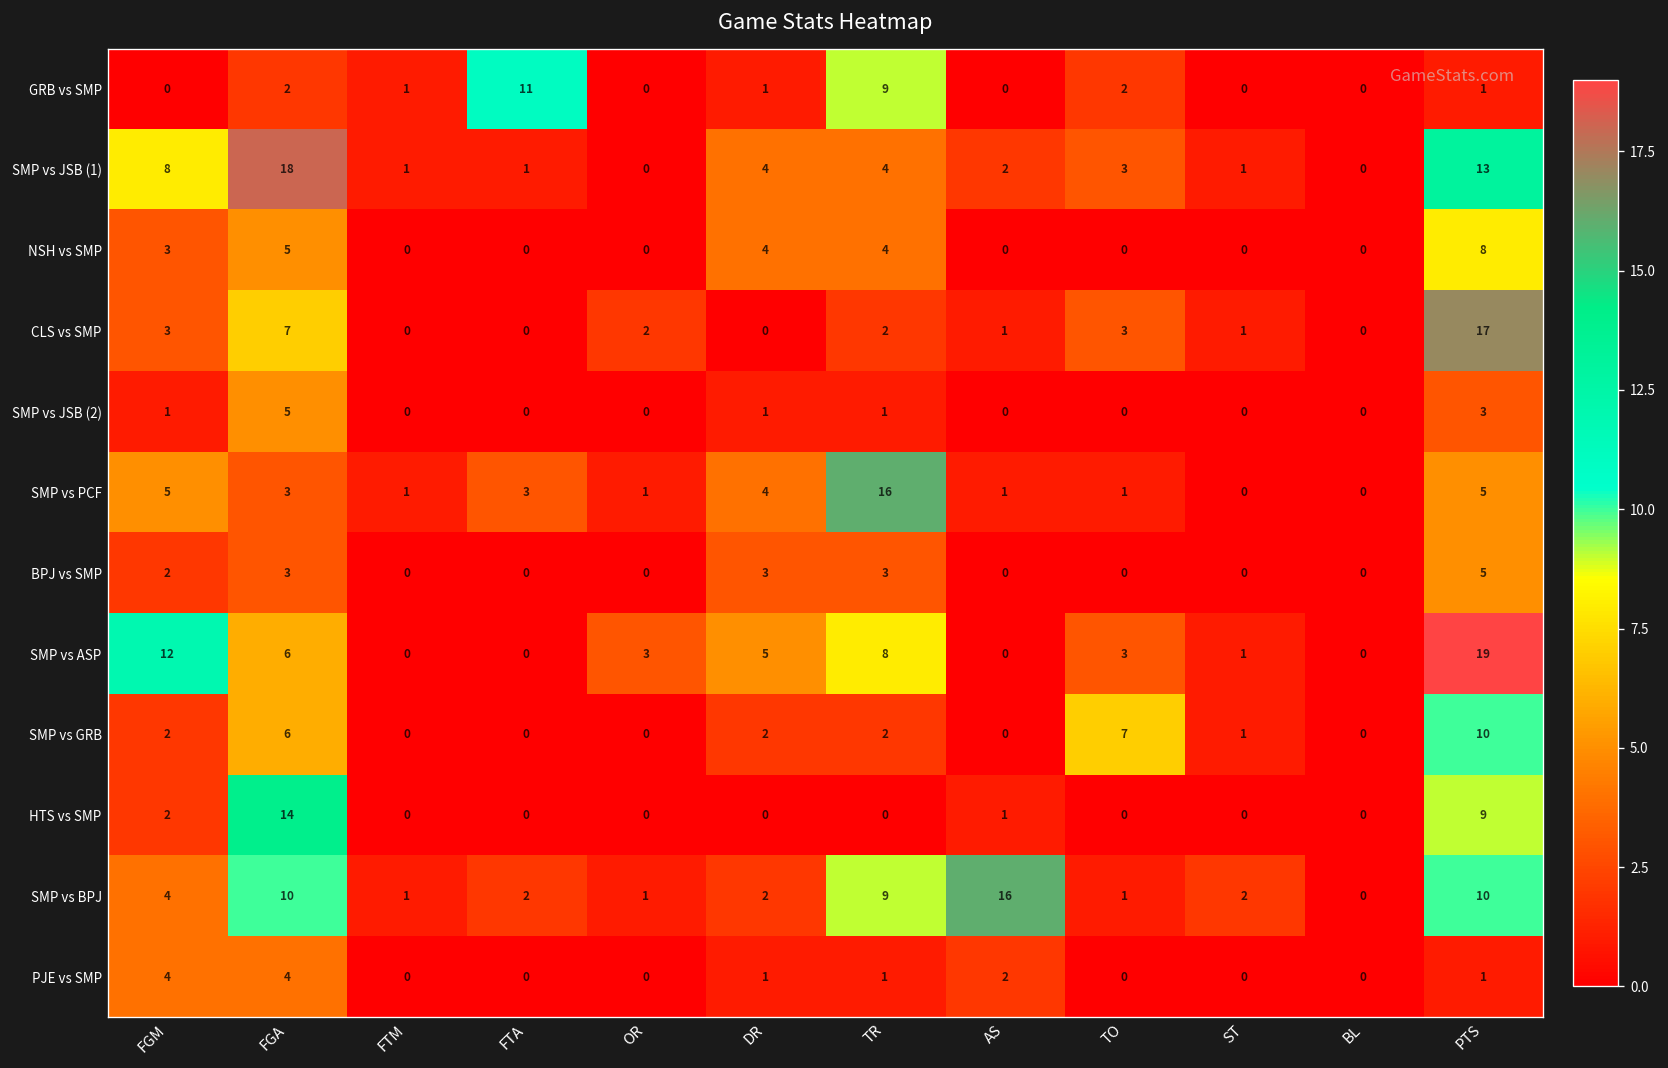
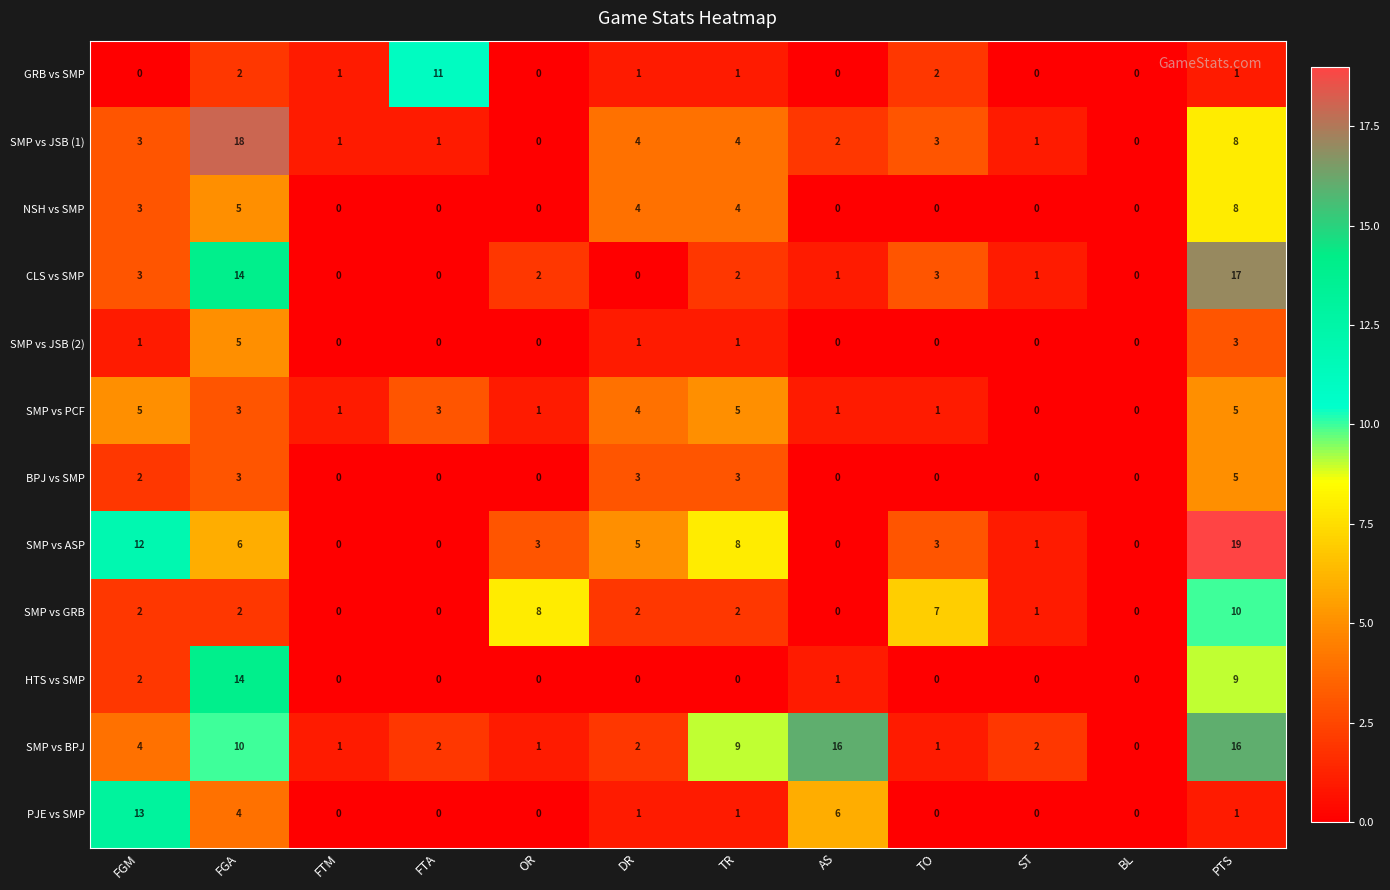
GRB vs SMP, TR: 9 -> 1
SMP vs JSB (1), FGM: 8 -> 3
SMP vs JSB (1), PTS: 13 -> 8
CLS vs SMP, FGA: 7 -> 14
SMP vs PCF, TR: 16 -> 5
SMP vs GRB, FGA: 6 -> 2
SMP vs GRB, OR: 0 -> 8
SMP vs BPJ, PTS: 10 -> 16
PJE vs SMP, FGM: 4 -> 13
PJE vs SMP, AS: 2 -> 6
